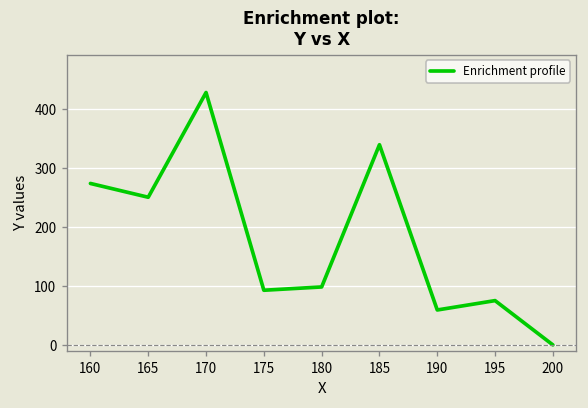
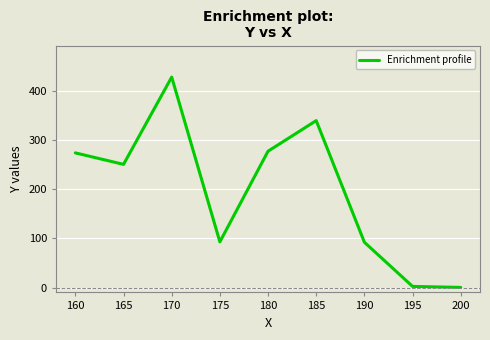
180: 100 -> 280
190: 60 -> 90
195: 80 -> 0
